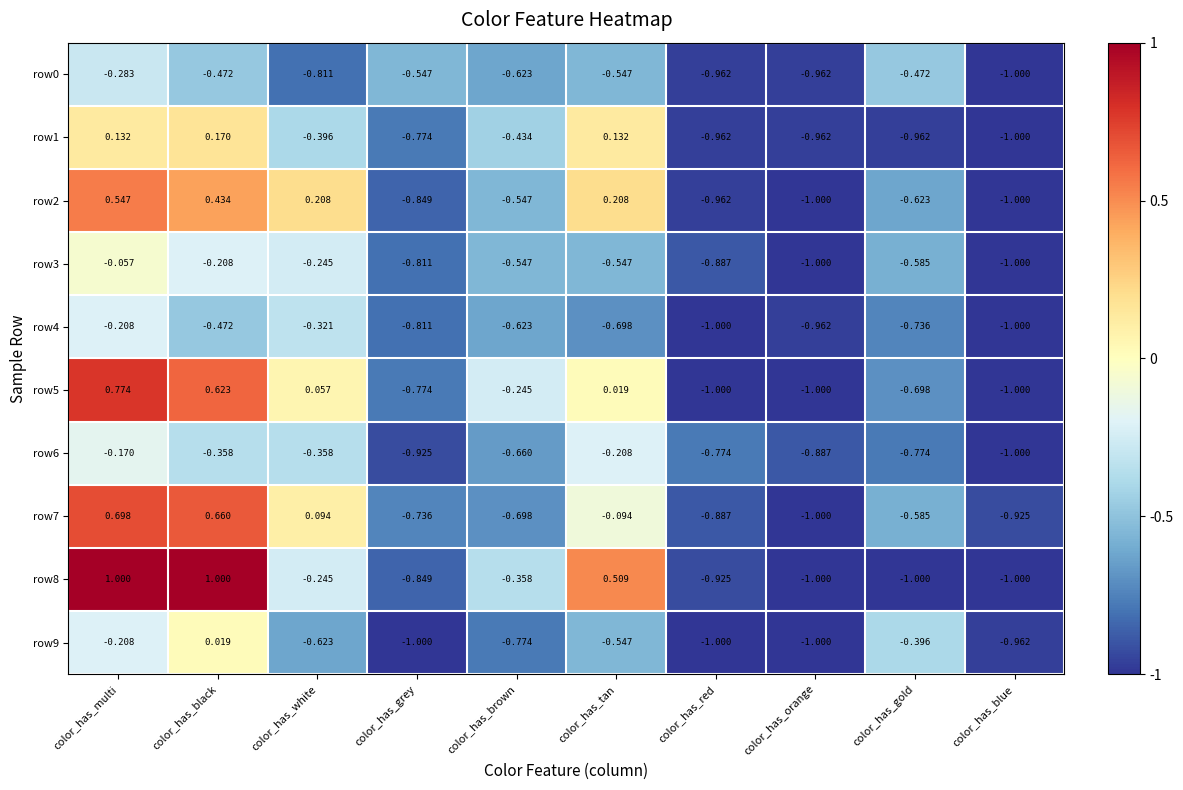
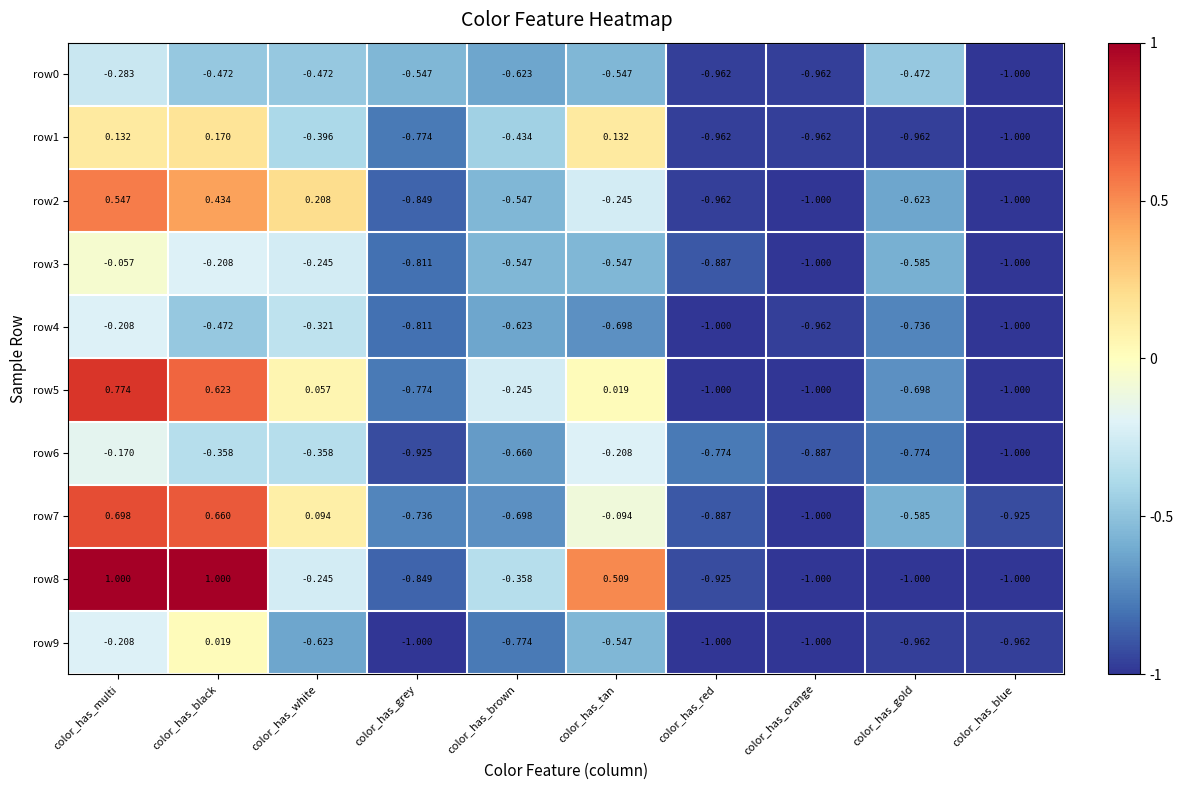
row0, color_has_white: -0.811 -> -0.472
row2, color_has_tan: 0.208 -> -0.245
row9, color_has_gold: -0.396 -> -0.962
